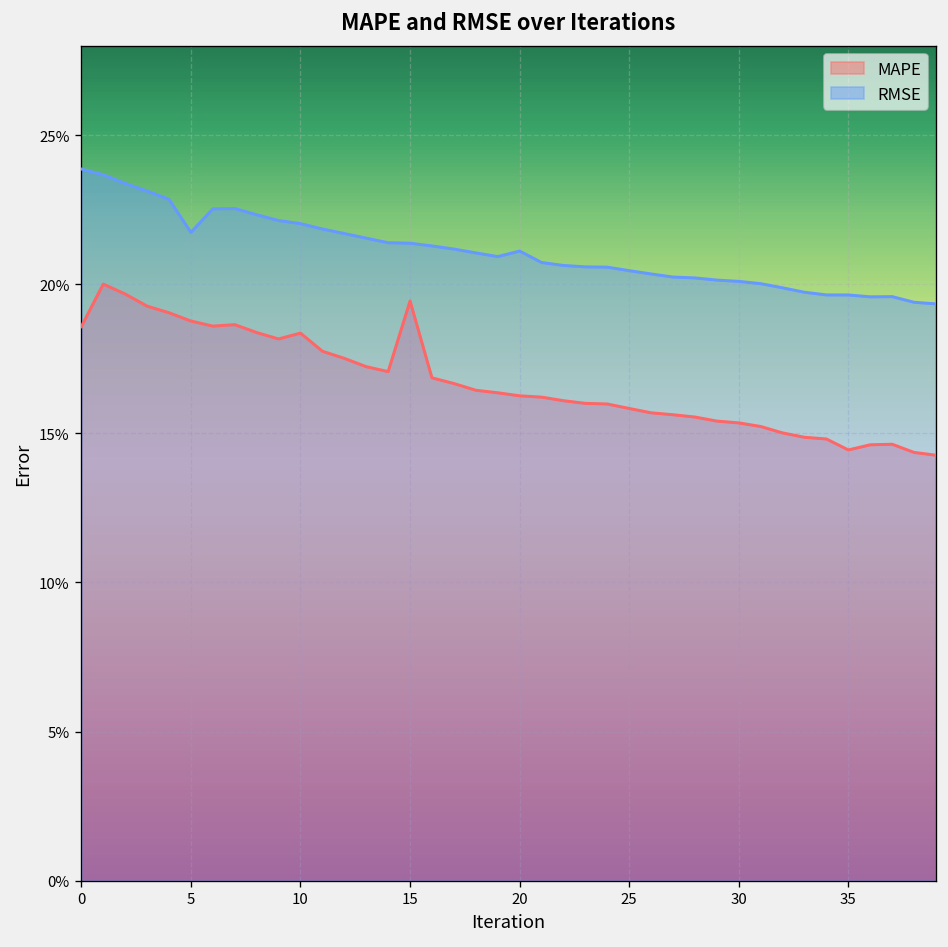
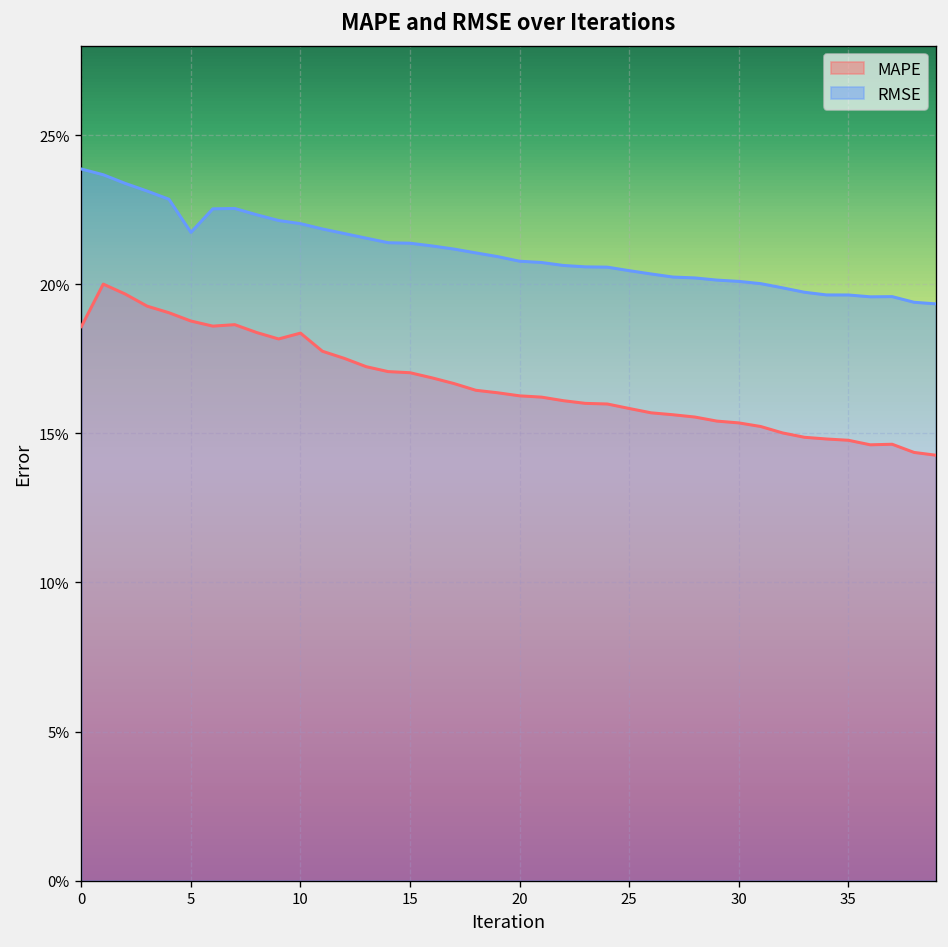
MAPE, 15: 19.4% -> 17.0%
RMSE, 20: 21.1% -> 20.8%
MAPE, 35: 14.4% -> 14.8%
